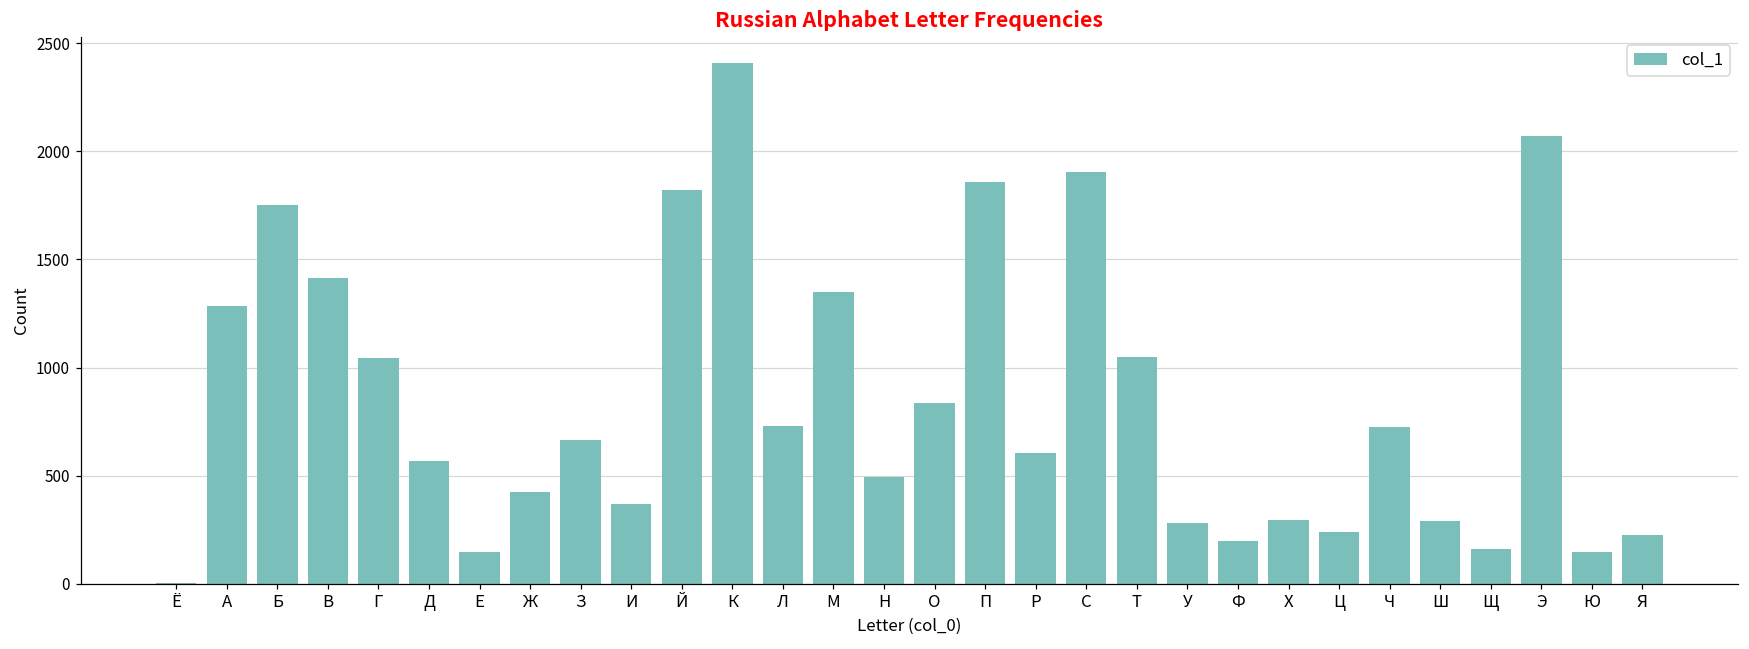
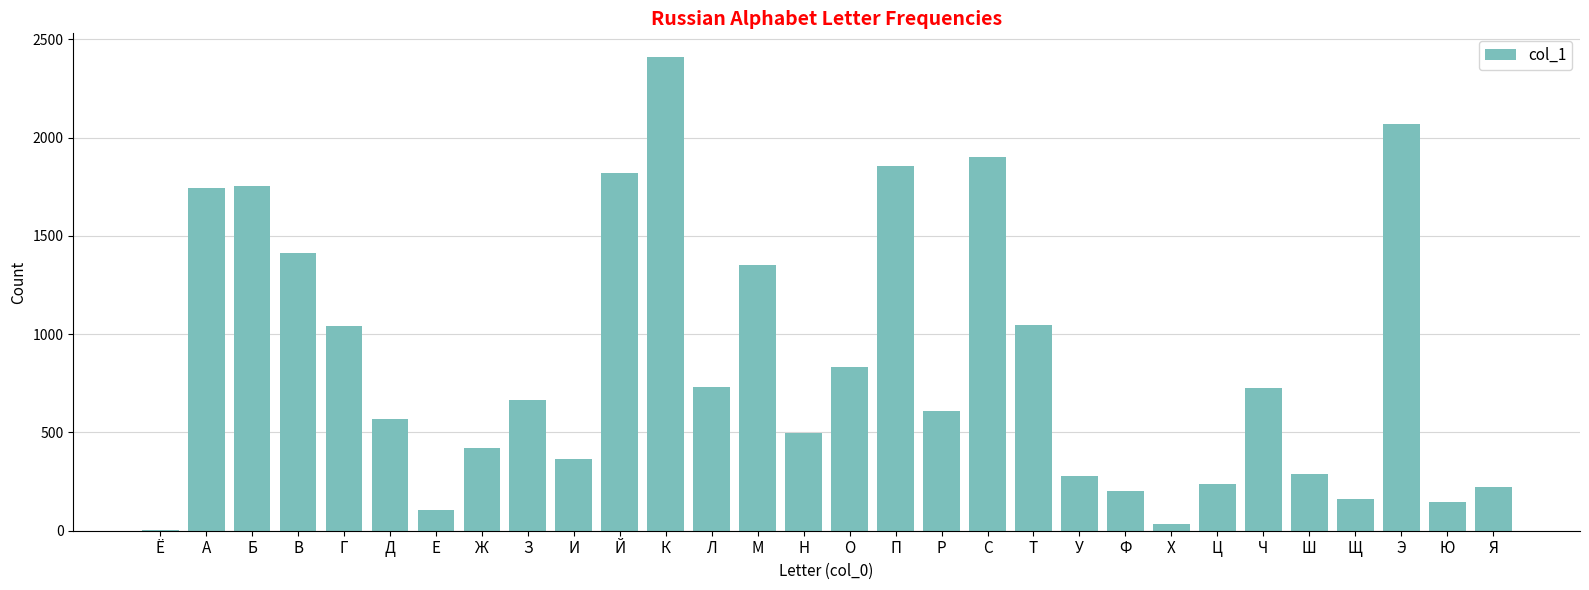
А: 1290 -> 1740
Е: 150 -> 110
Х: 300 -> 30
